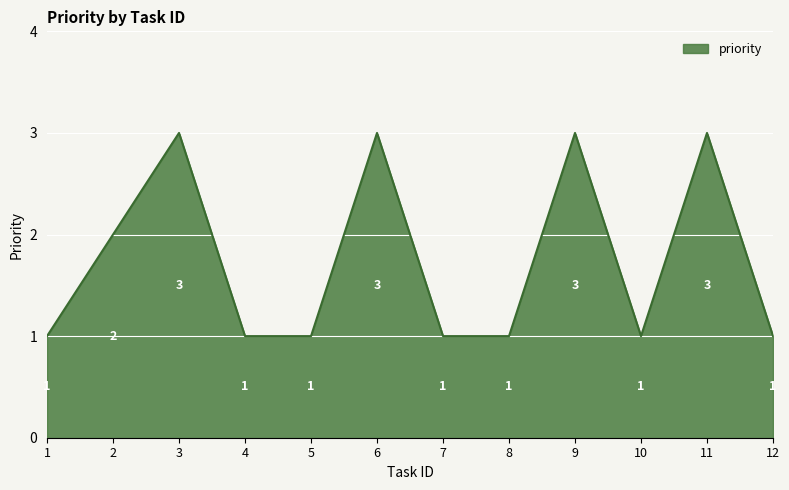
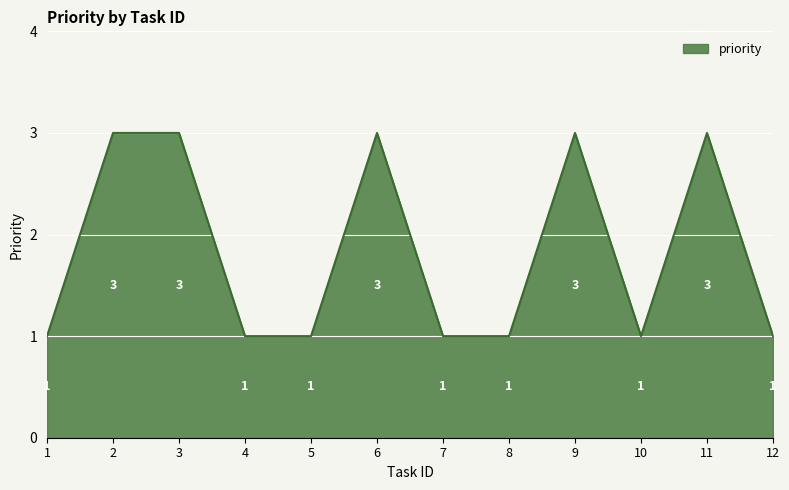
2: 2 -> 3
